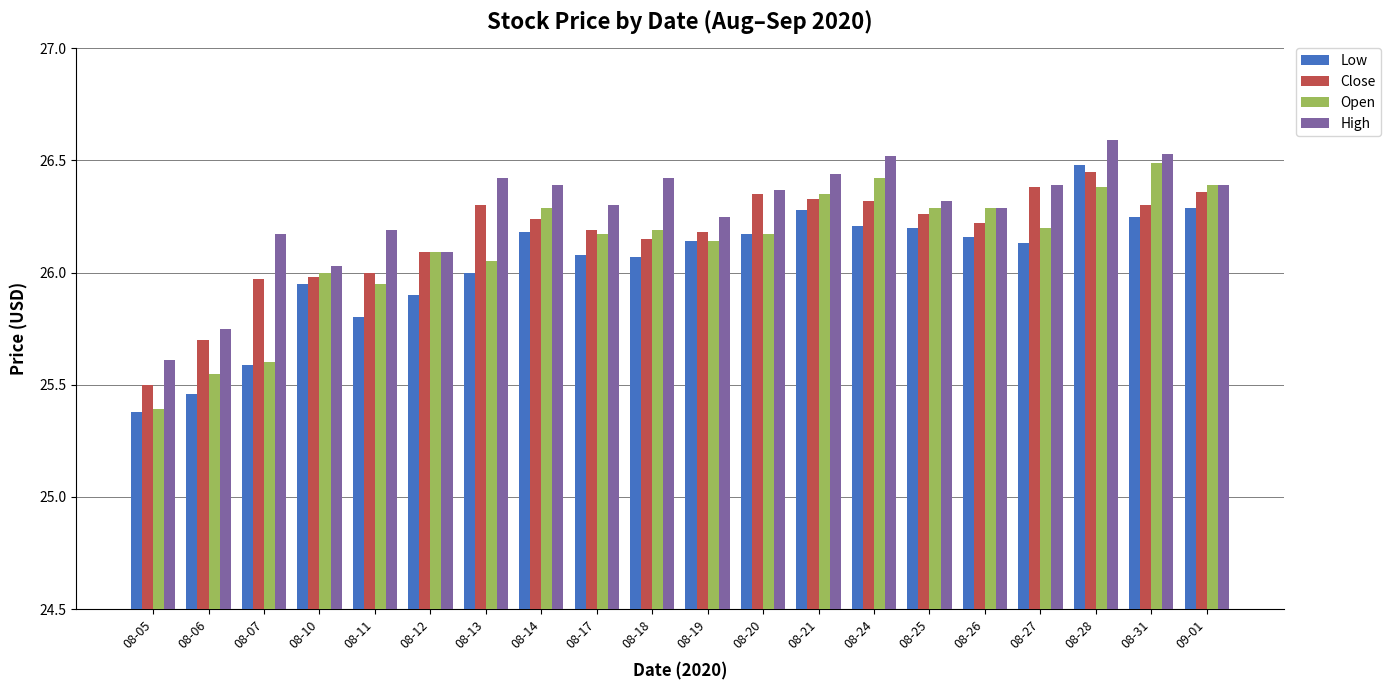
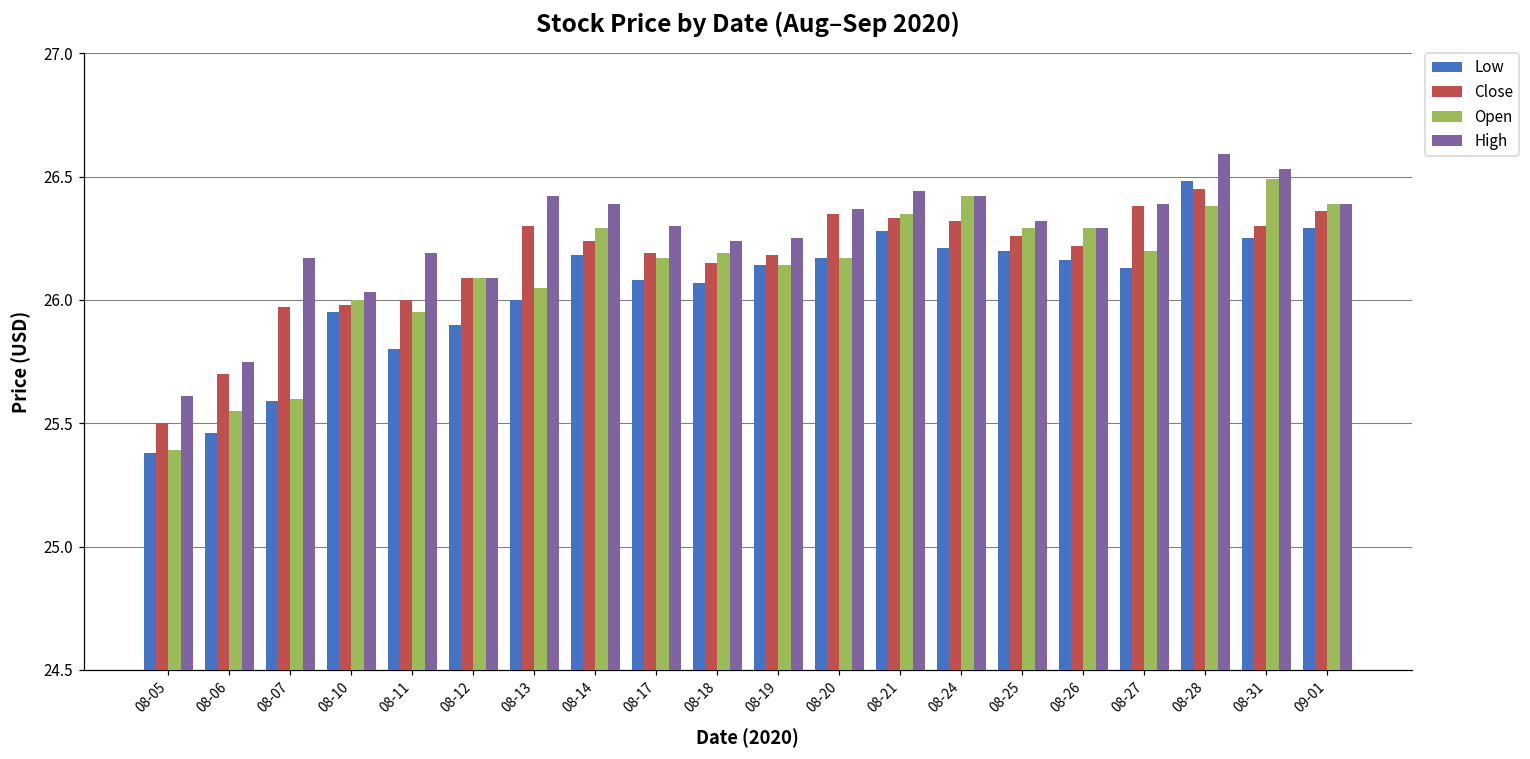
High, 08-18: 26.42 -> 26.24
High, 08-24: 26.52 -> 26.42
